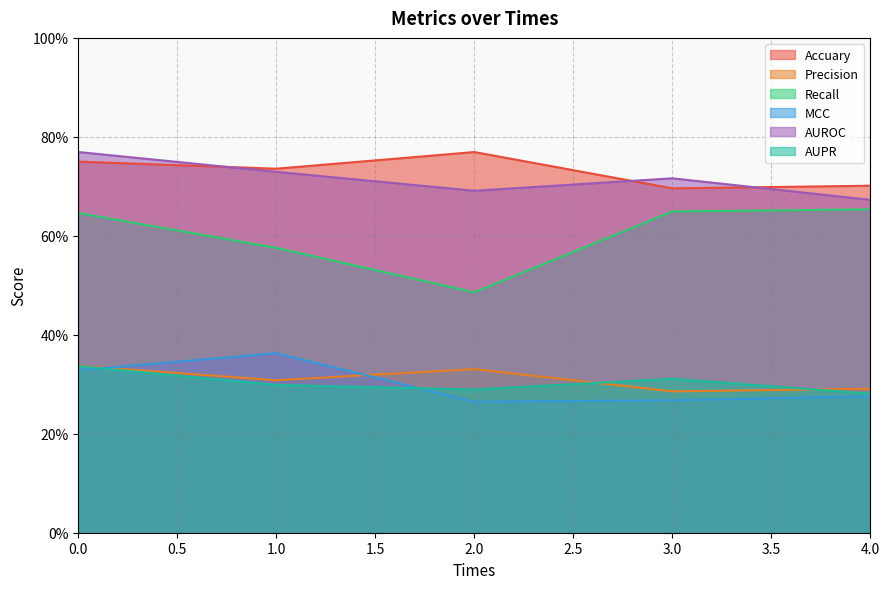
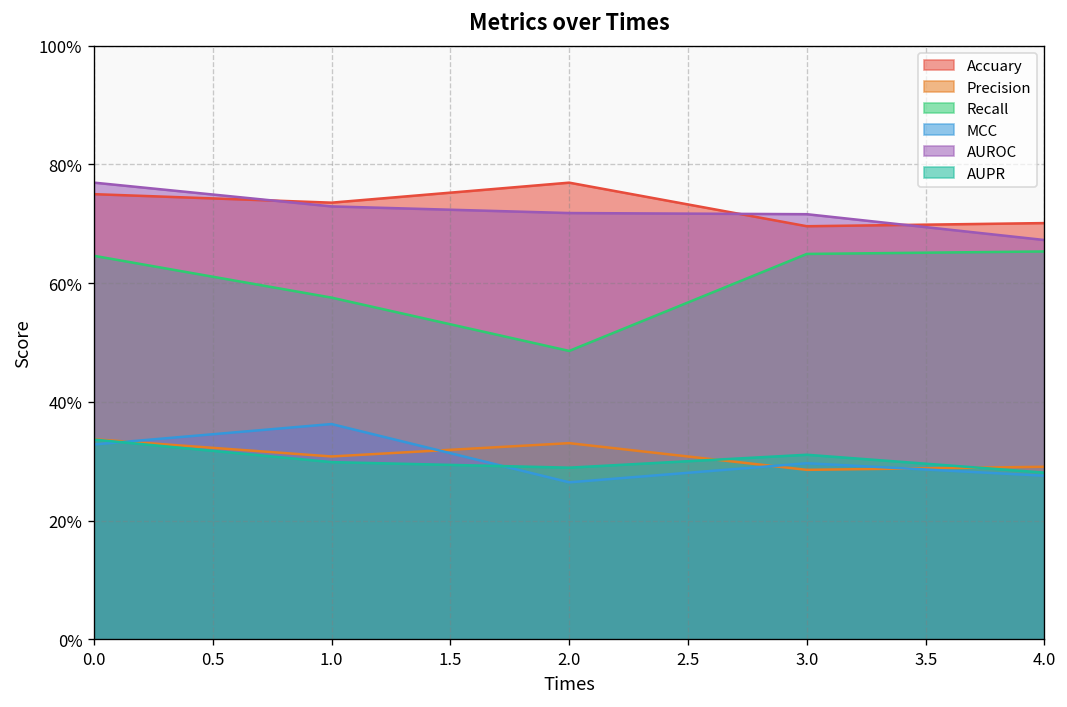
AUROC, 2.0: 69% -> 72%
MCC, 3.0: 27% -> 30%
